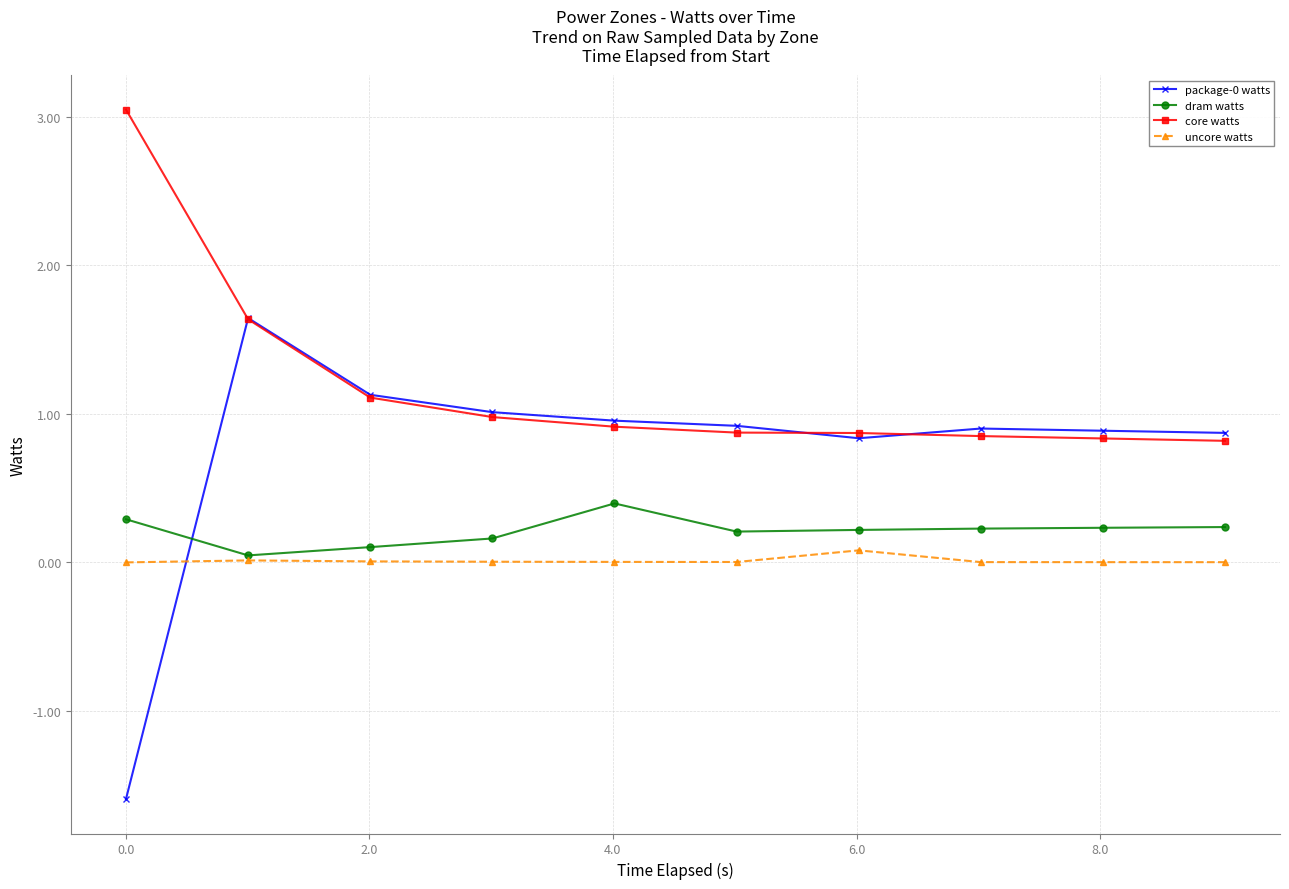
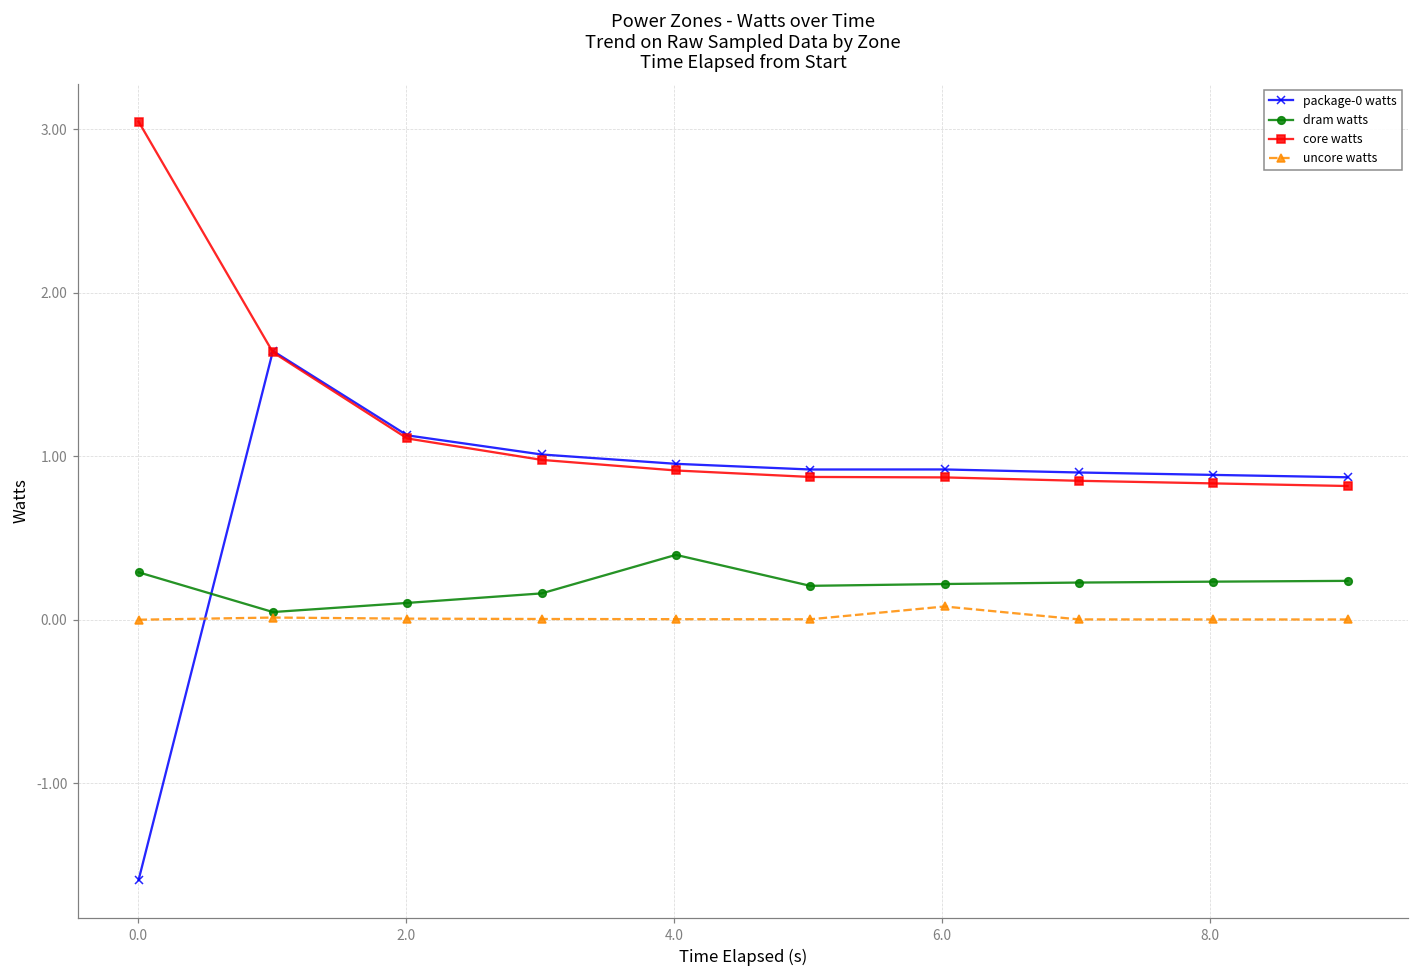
package-0 watts, 6.0: 0.84 -> 0.92
